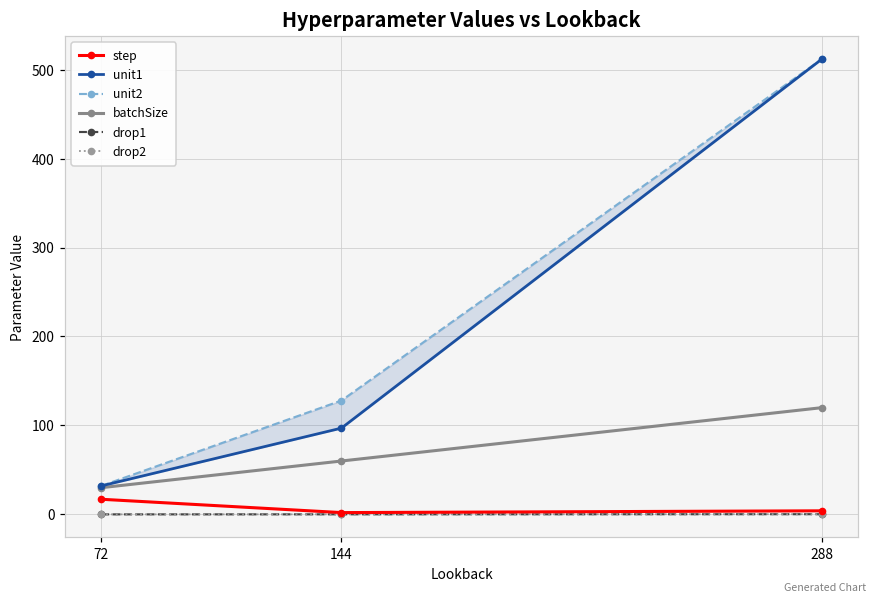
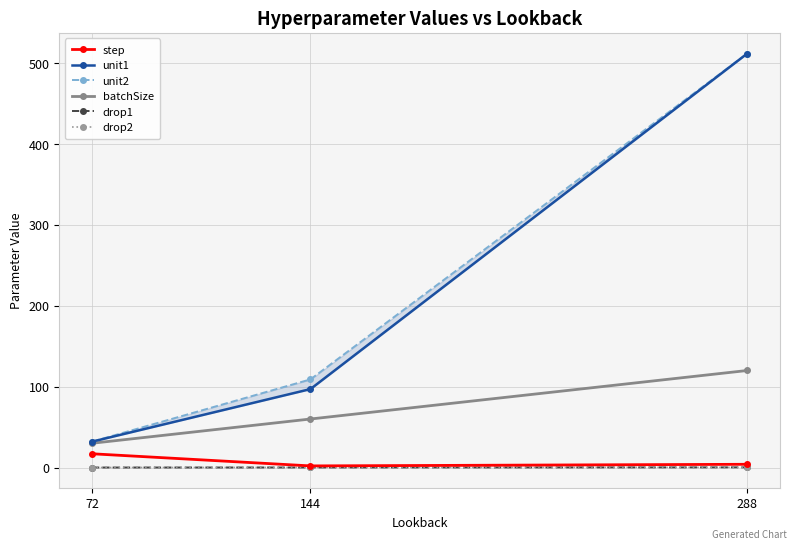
unit2, 144: 130 -> 110
